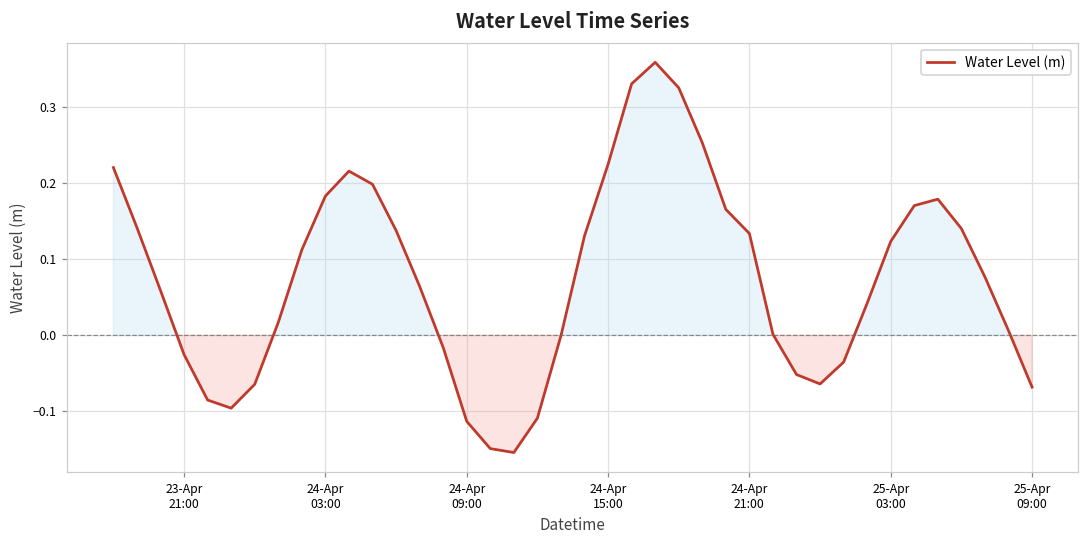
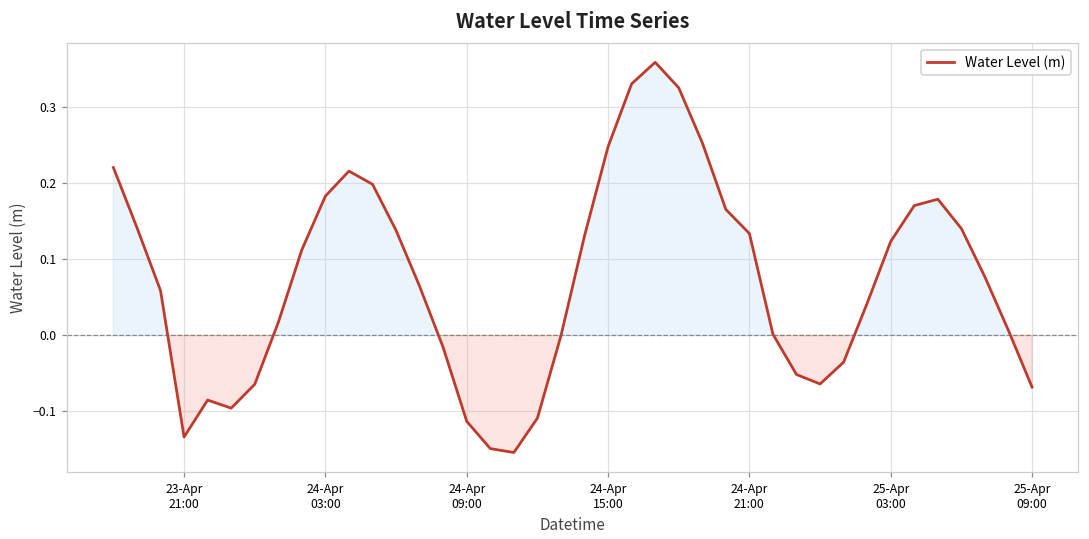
23-Apr 21:00: -0.03 -> -0.13
24-Apr 15:00: 0.22 -> 0.25
